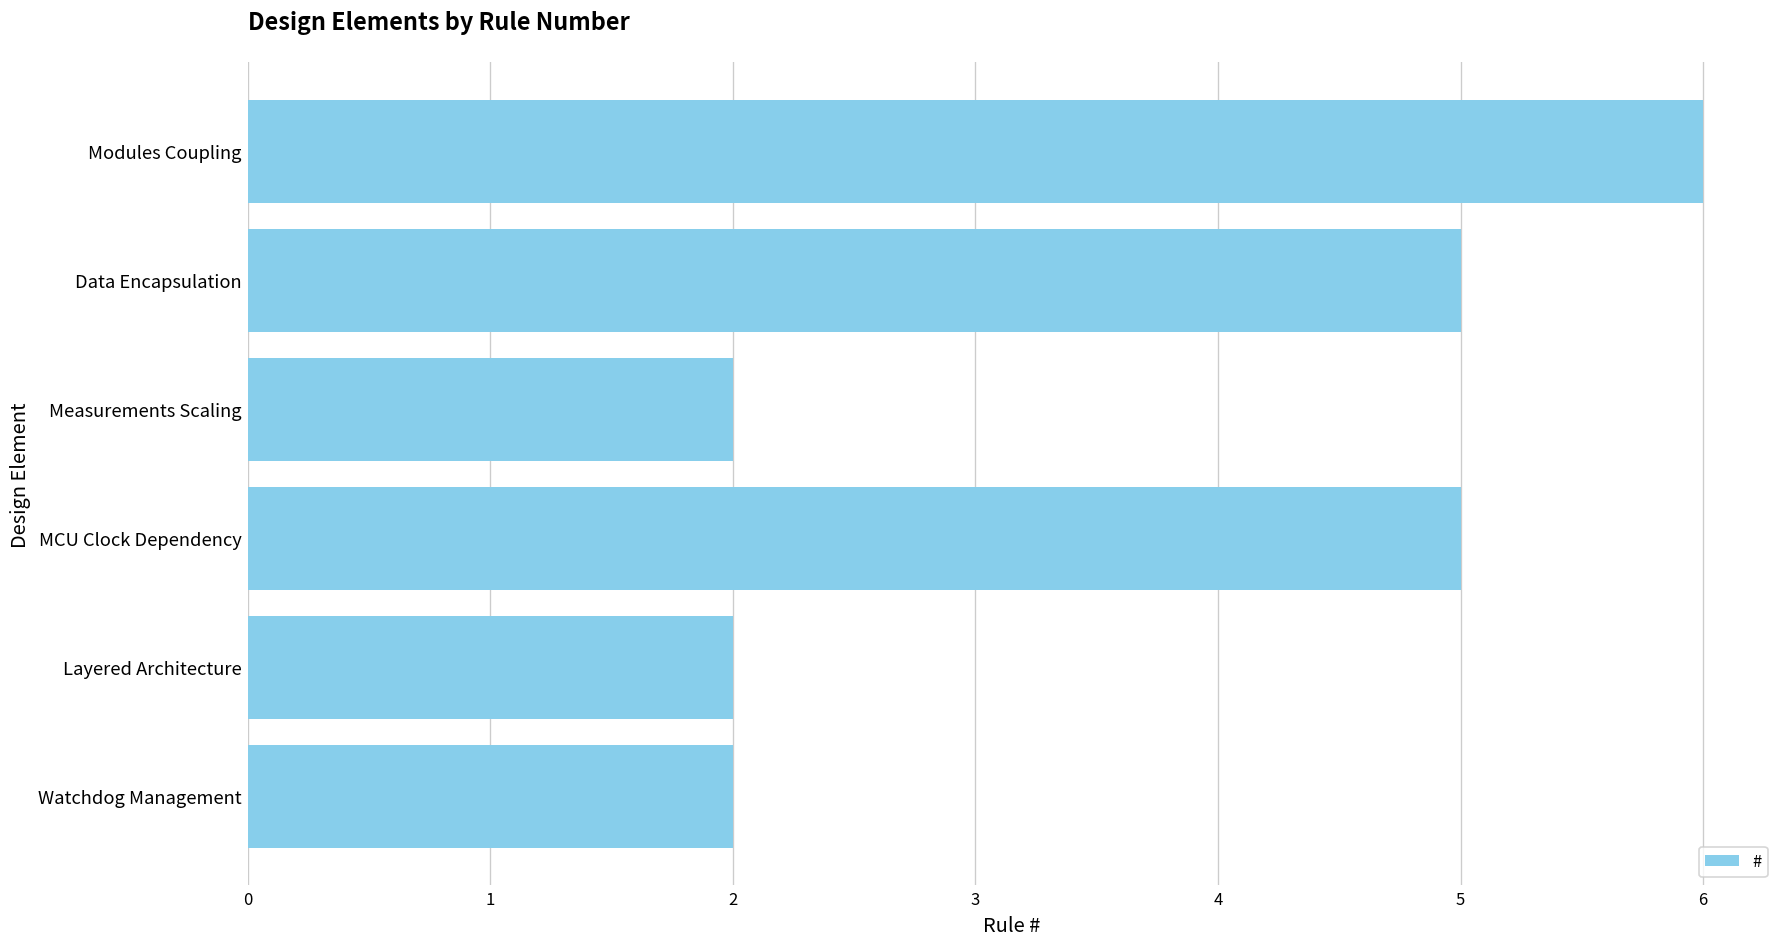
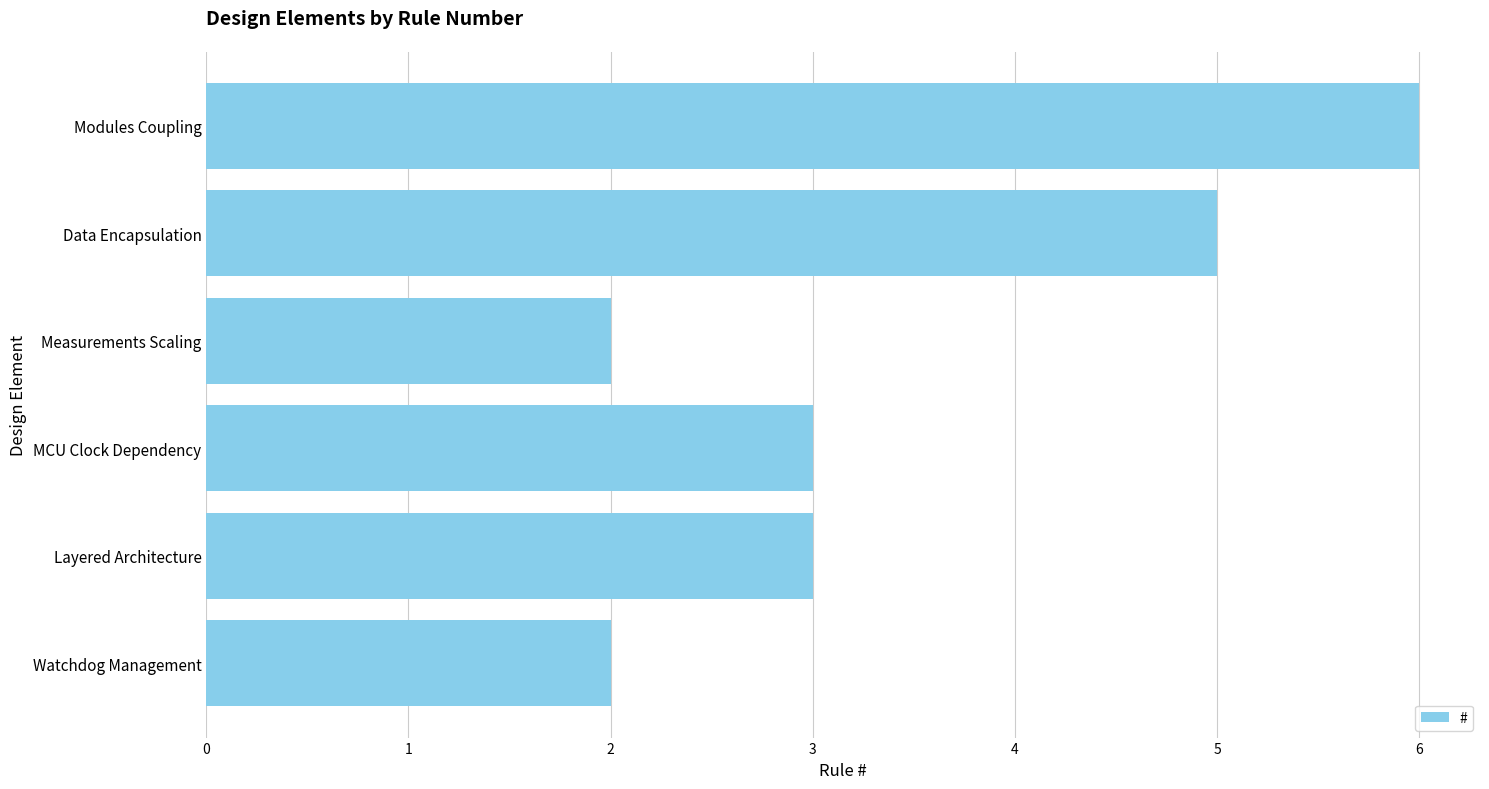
MCU Clock Dependency: 5 -> 3
Layered Architecture: 2 -> 3
